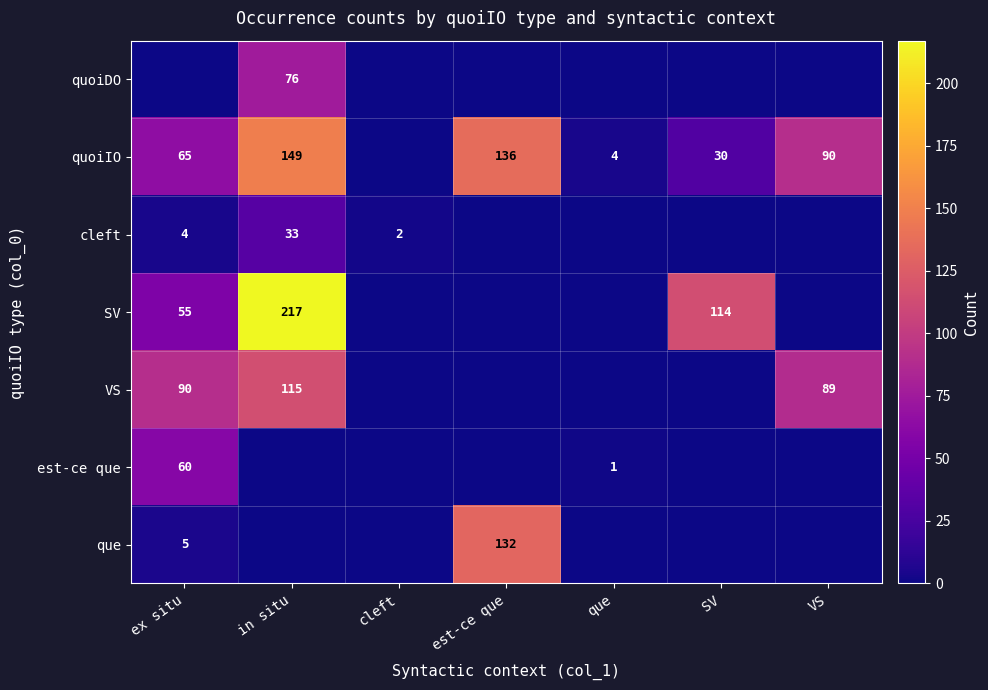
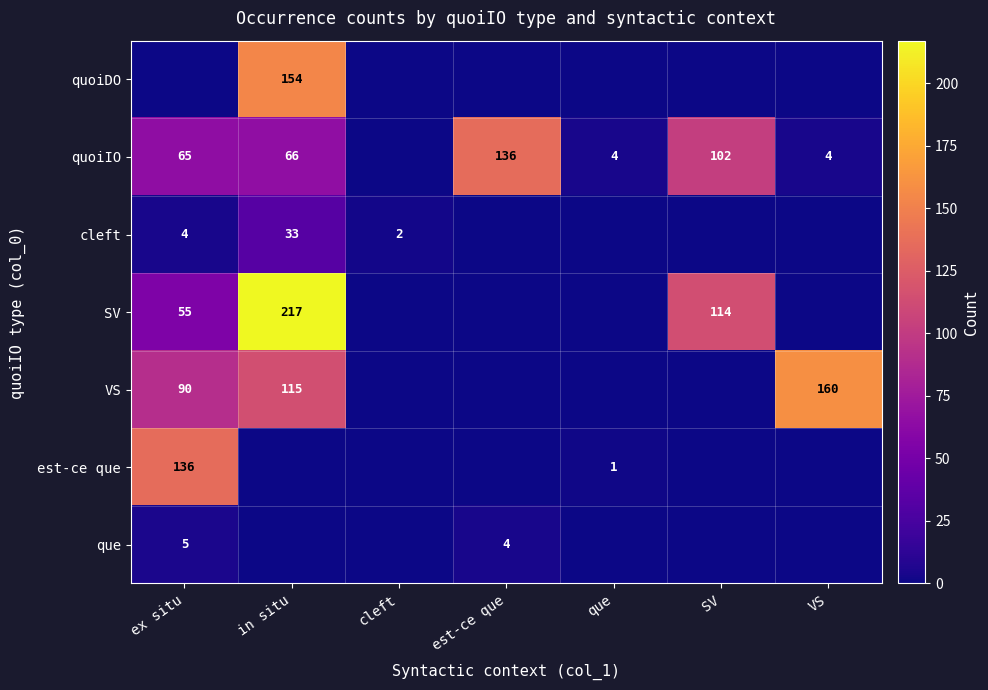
quoiDO, in situ: 76 -> 154
quoiIO, in situ: 149 -> 66
quoiIO, SV: 30 -> 102
quoiIO, VS: 90 -> 4
VS, VS: 89 -> 160
est-ce que, ex situ: 60 -> 136
que, est-ce que: 132 -> 4
